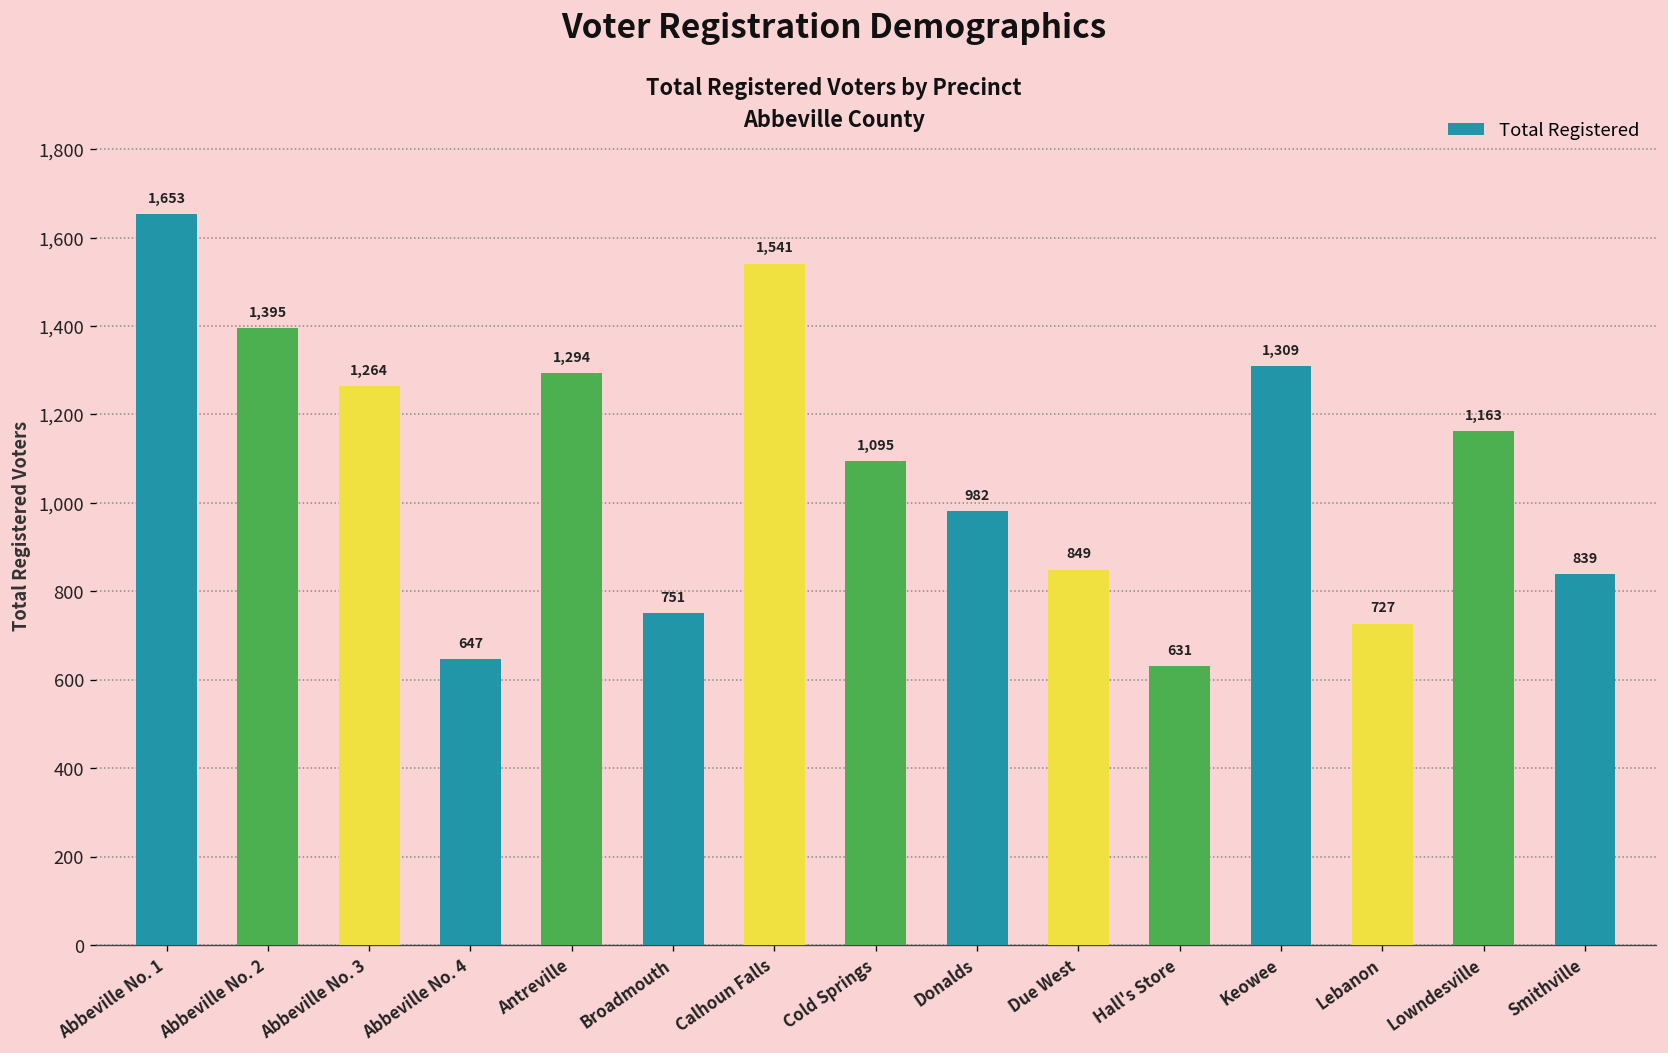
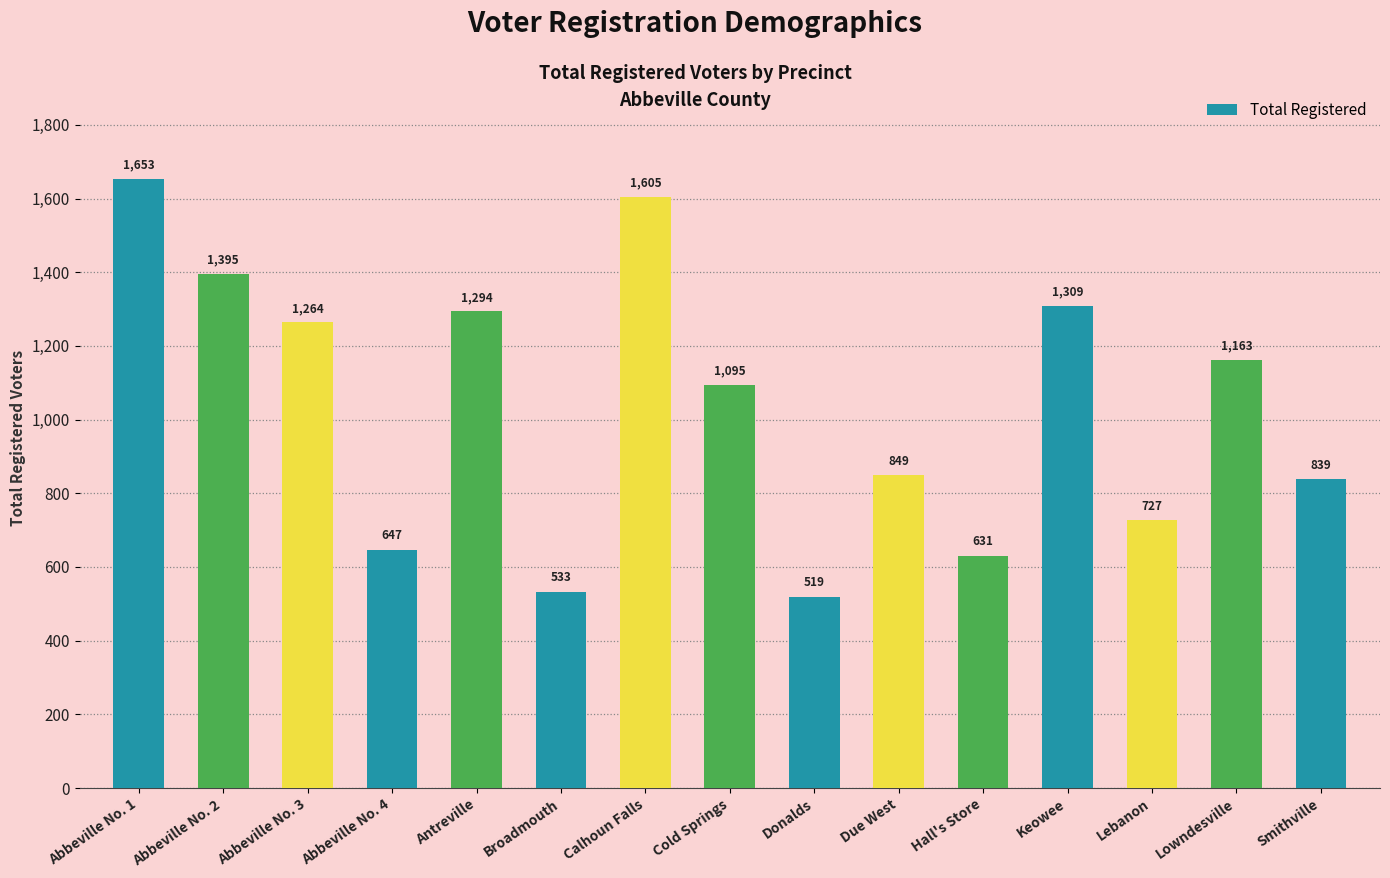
Broadmouth: 751 -> 533
Calhoun Falls: 1,541 -> 1,605
Donalds: 982 -> 519
